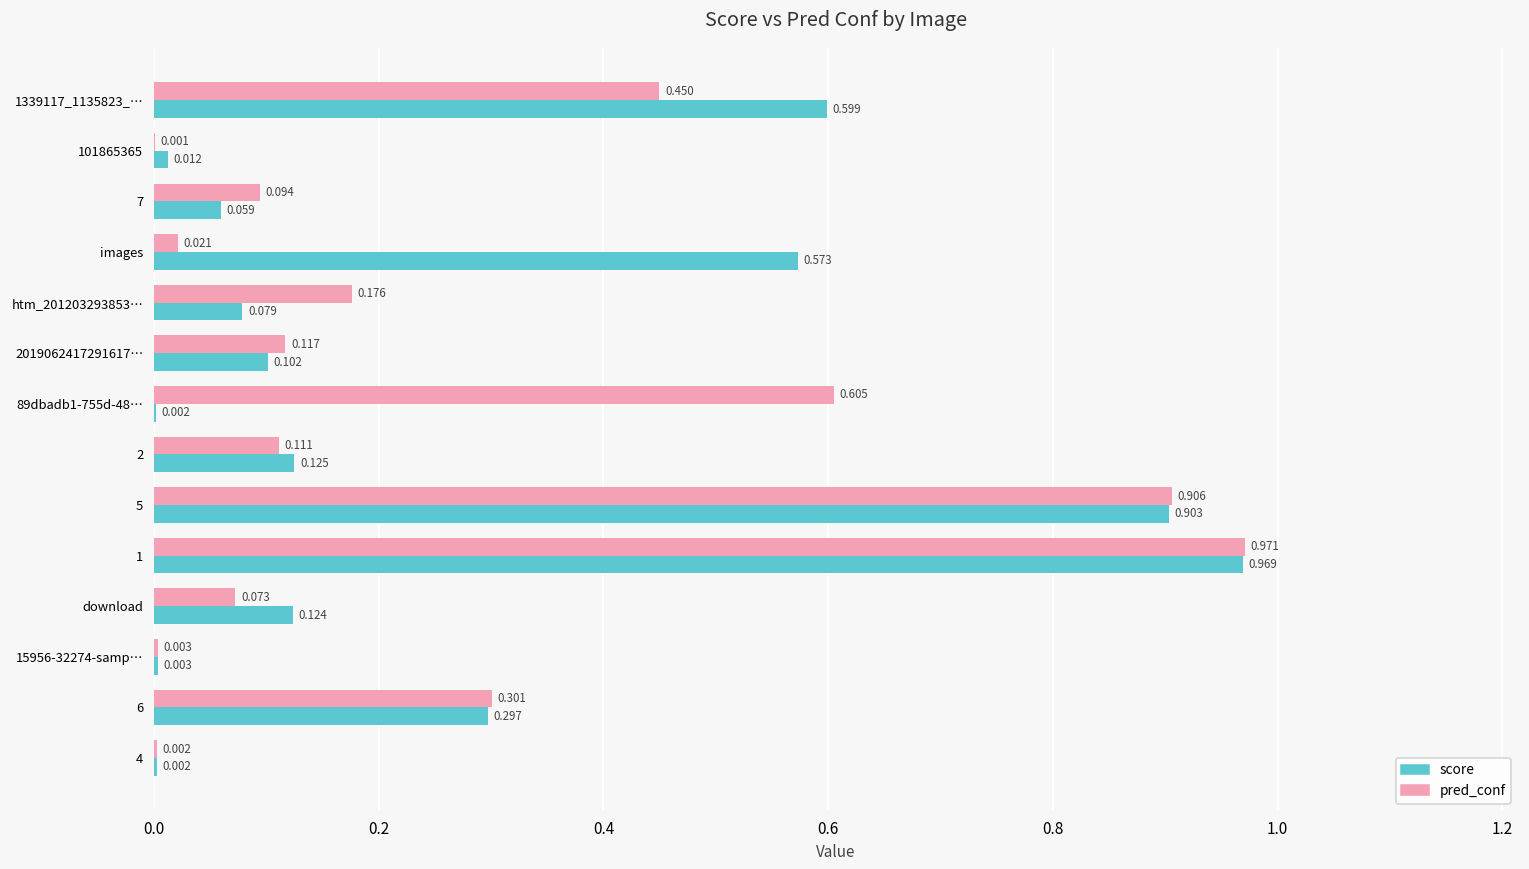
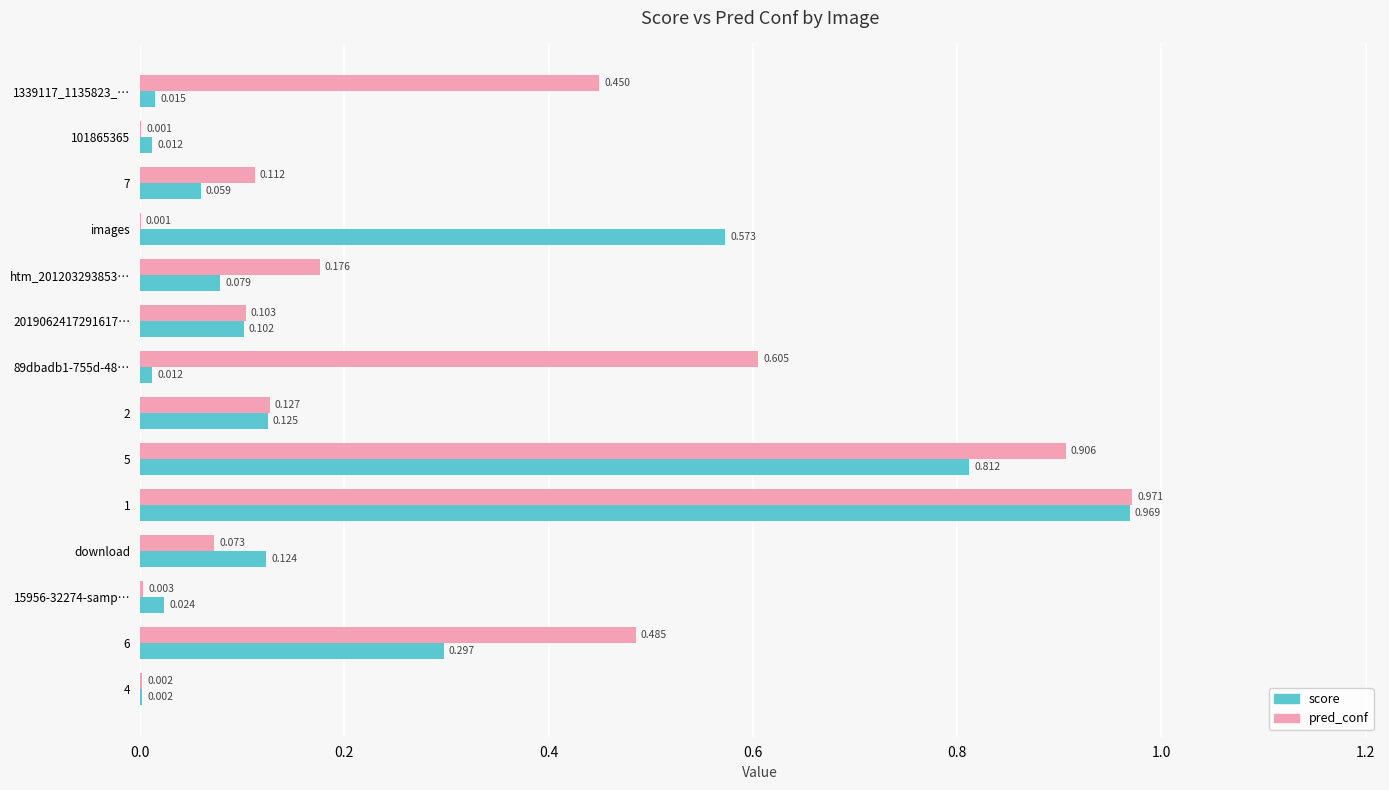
score, 1339117_1135823_…: 0.599 -> 0.015
pred_conf, 7: 0.094 -> 0.112
pred_conf, images: 0.021 -> 0.001
pred_conf, 2019062417291617…: 0.117 -> 0.103
score, 89dbadb1-755d-48…: 0.002 -> 0.012
pred_conf, 2: 0.111 -> 0.127
score, 5: 0.903 -> 0.812
score, 15956-32274-samp…: 0.003 -> 0.024
pred_conf, 6: 0.301 -> 0.485
